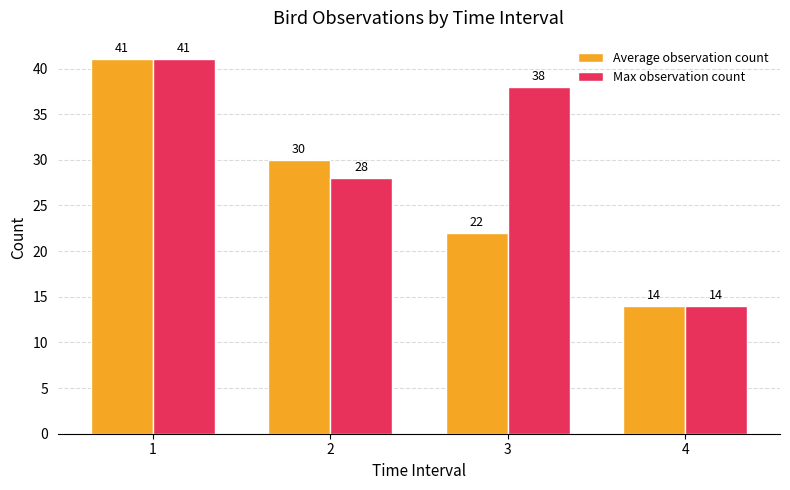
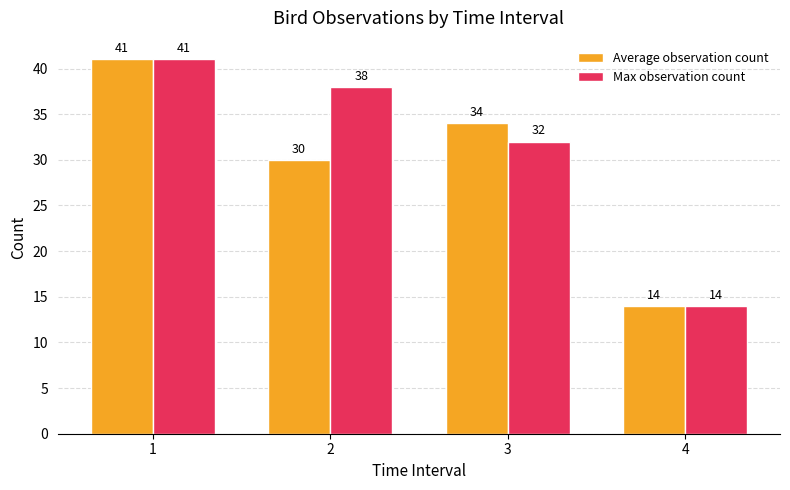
Max observation count, 2: 28 -> 38
Average observation count, 3: 22 -> 34
Max observation count, 3: 38 -> 32
